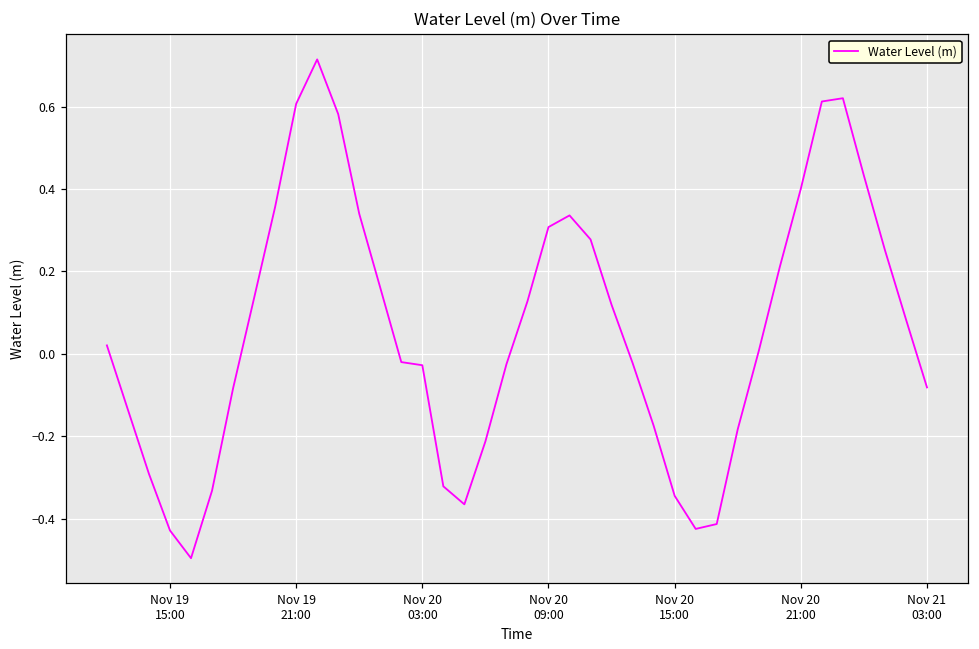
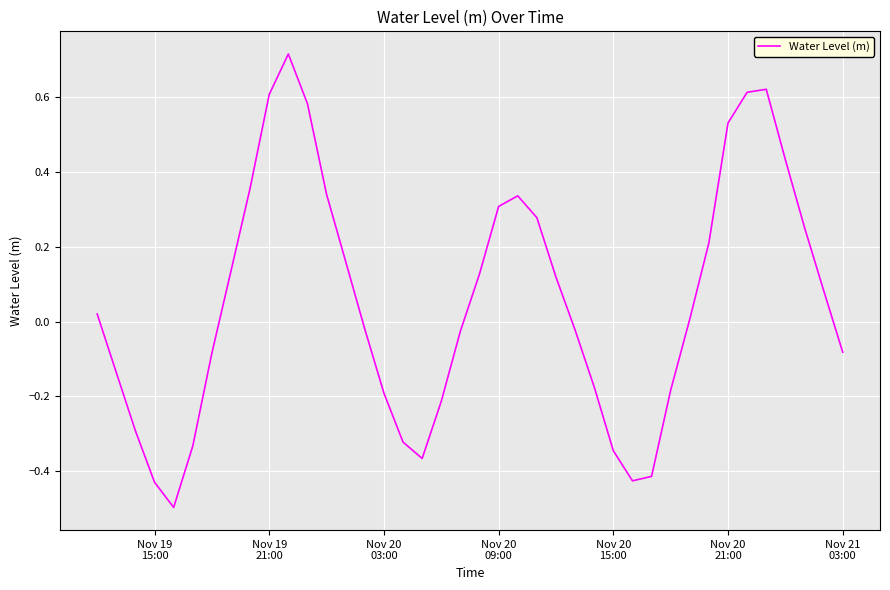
Nov 20 03:00: -0.03 -> -0.19
Nov 20 21:00: 0.40 -> 0.53
